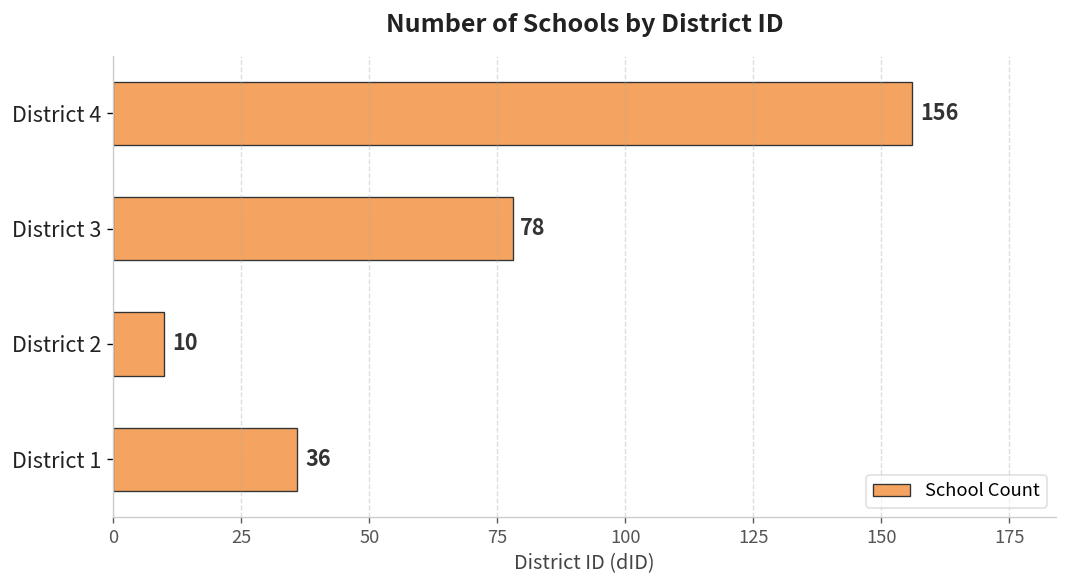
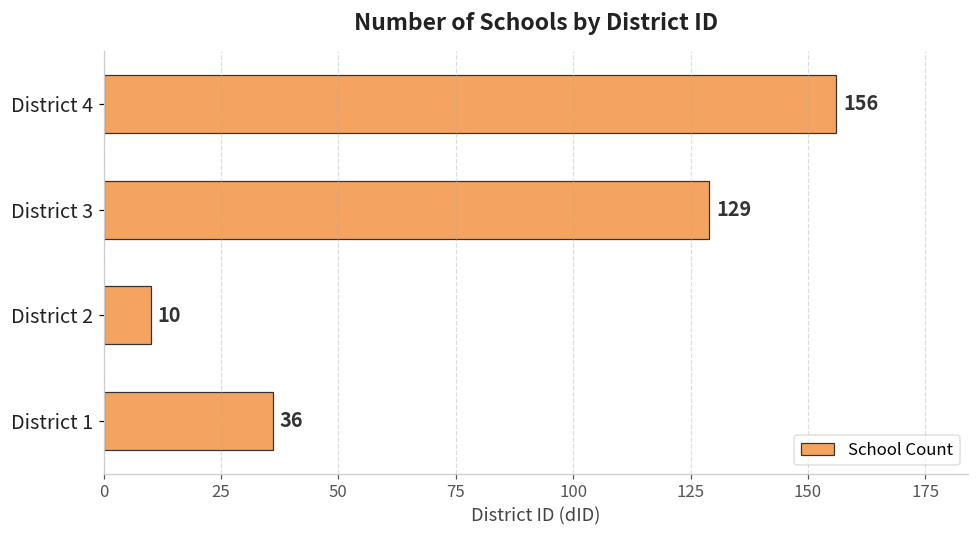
District 3: 78 -> 129
